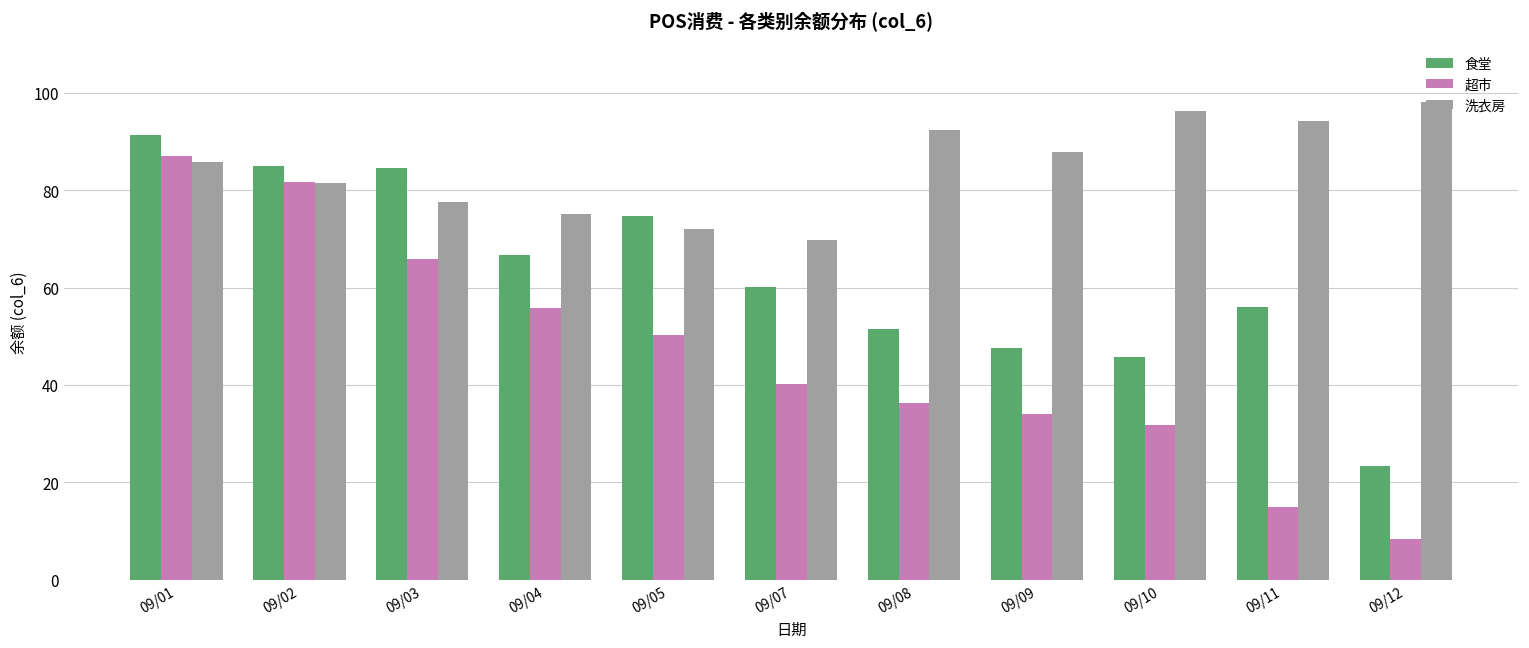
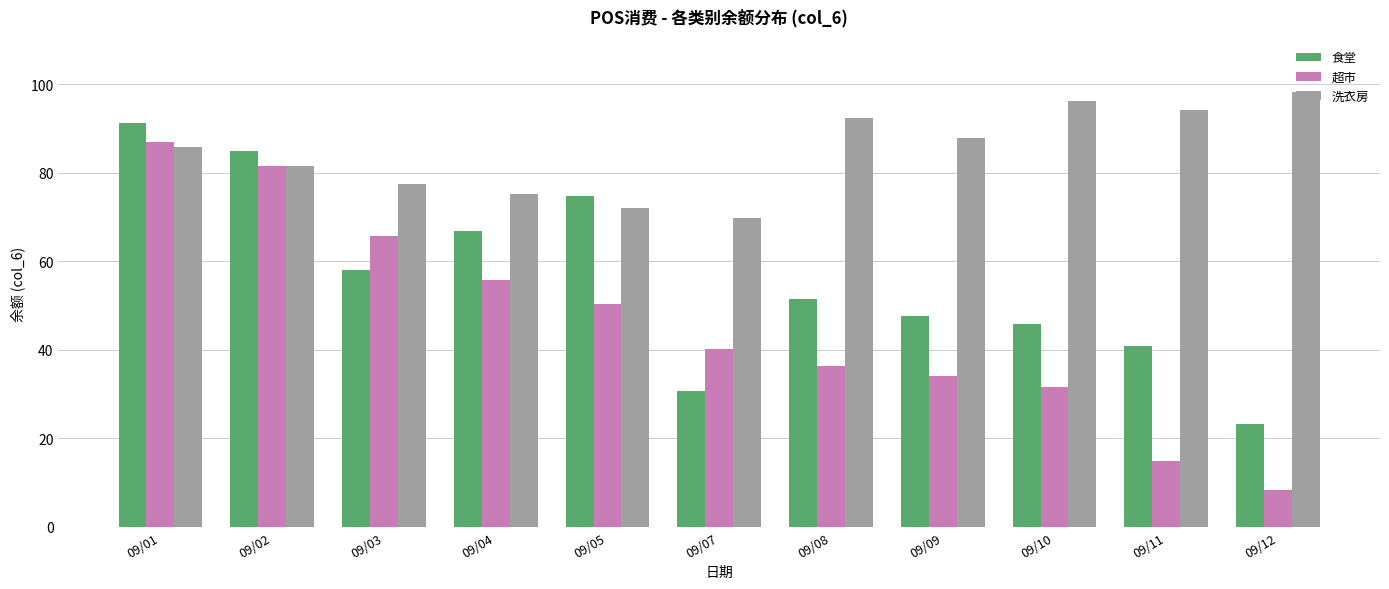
食堂, 09/03: 85 -> 58
食堂, 09/07: 60 -> 31
食堂, 09/11: 56 -> 41
